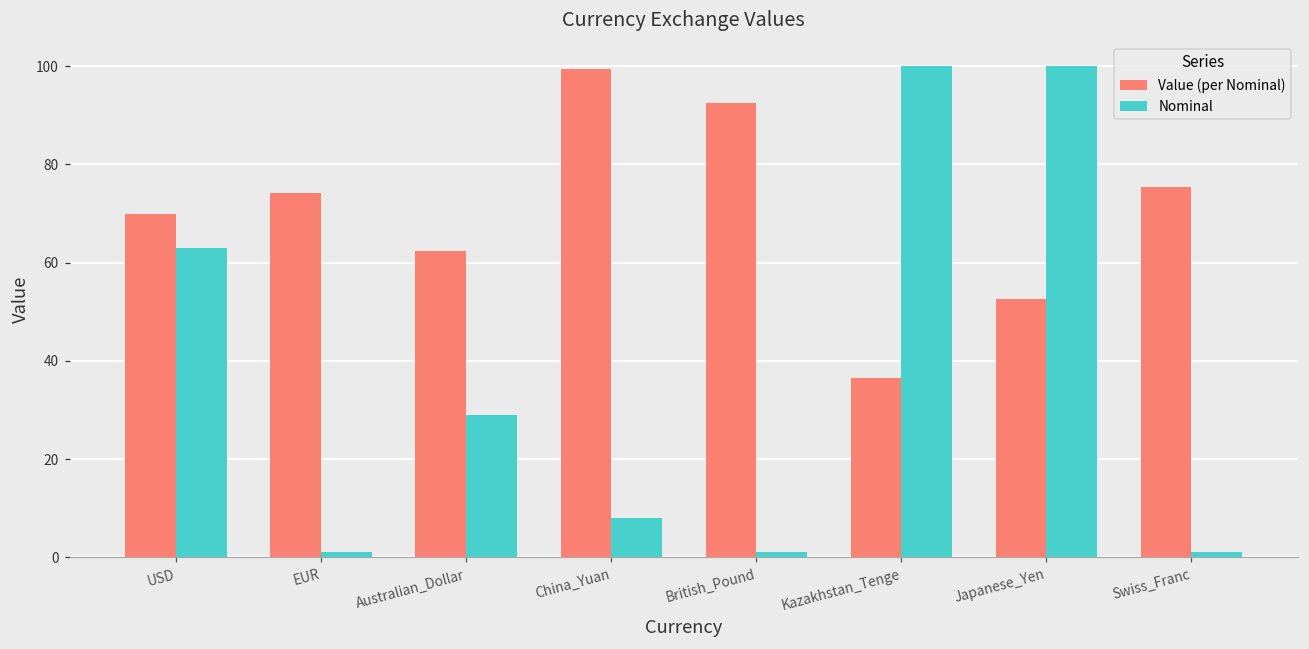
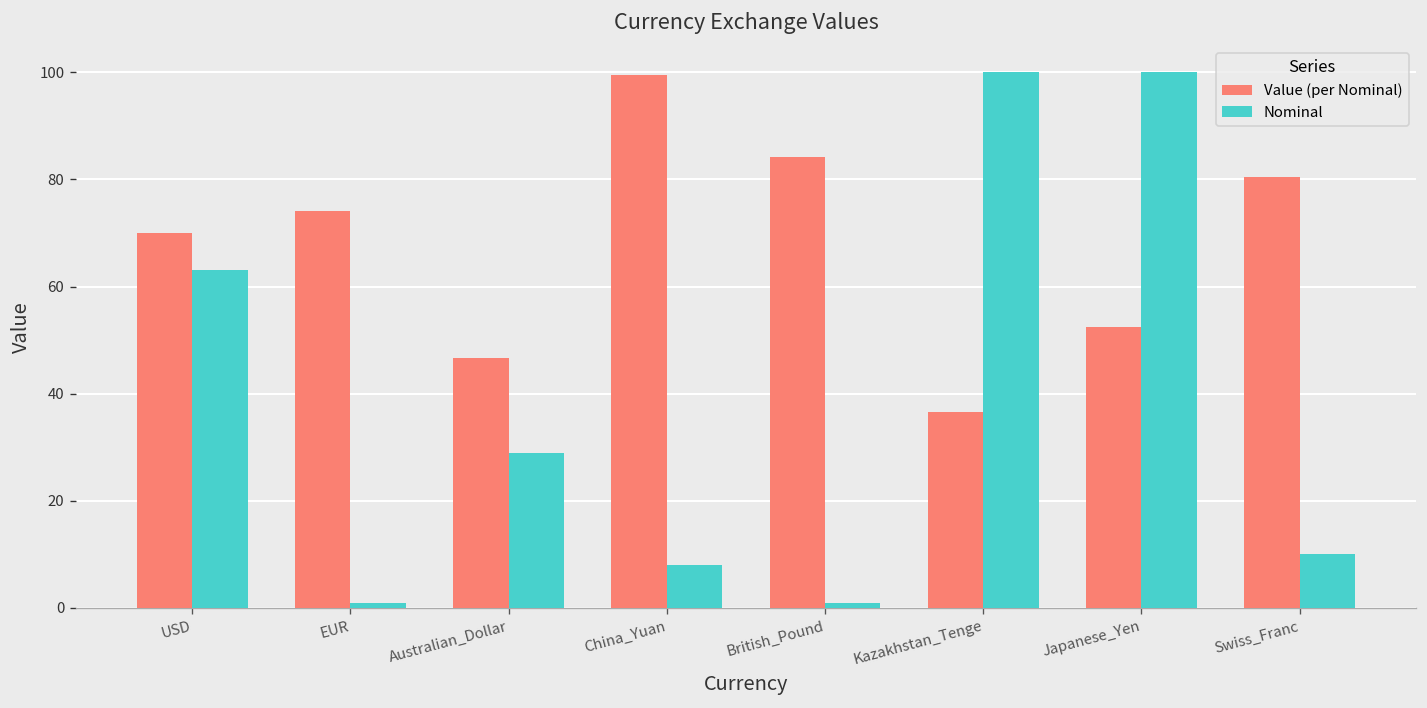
Value (per Nominal), Australian_Dollar: 62 -> 47
Value (per Nominal), British_Pound: 93 -> 84
Value (per Nominal), Swiss_Franc: 75 -> 80
Nominal, Swiss_Franc: 1 -> 10
